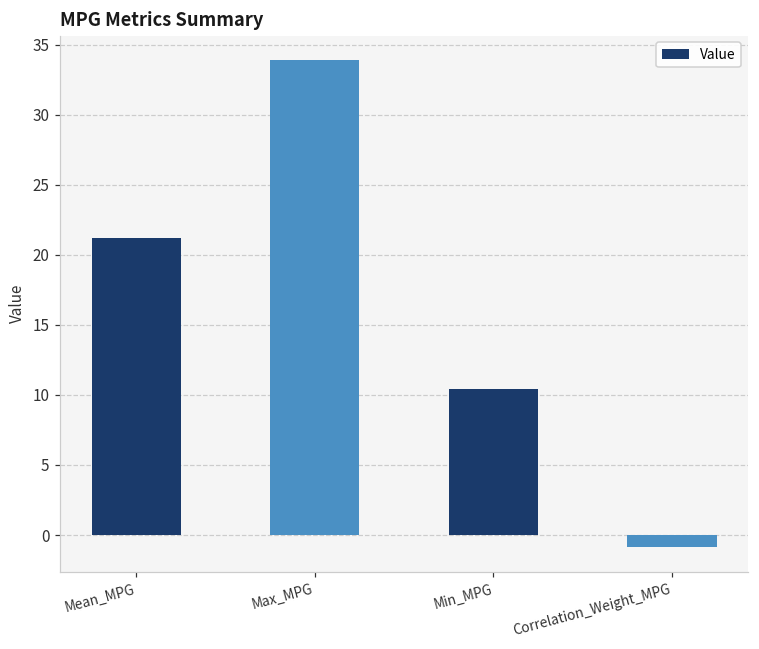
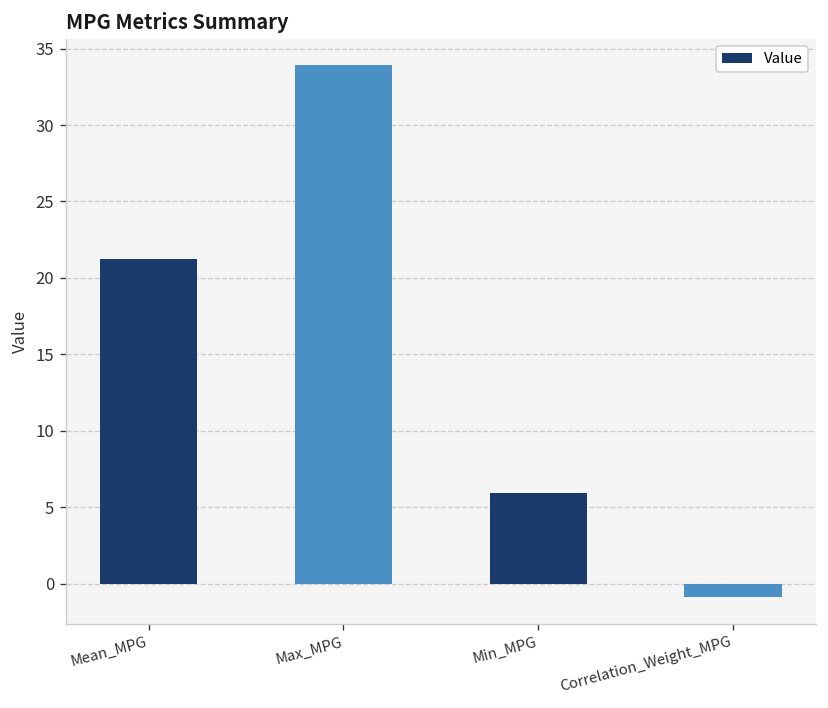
Min_MPG: 10.4 -> 5.9
